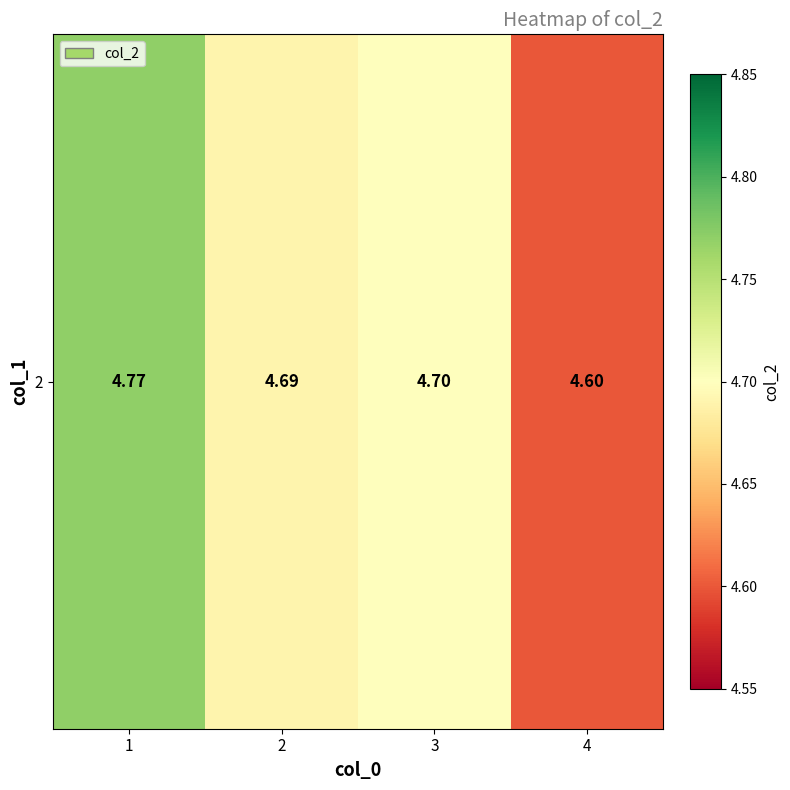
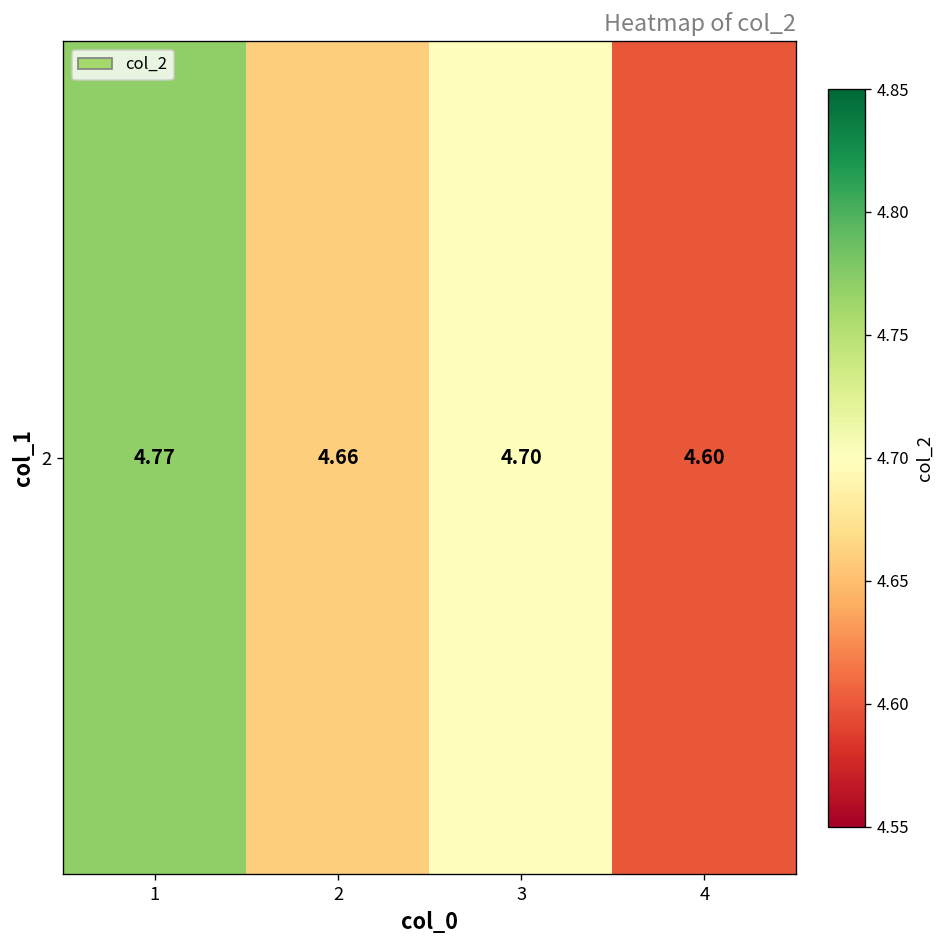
2, 2: 4.69 -> 4.66
